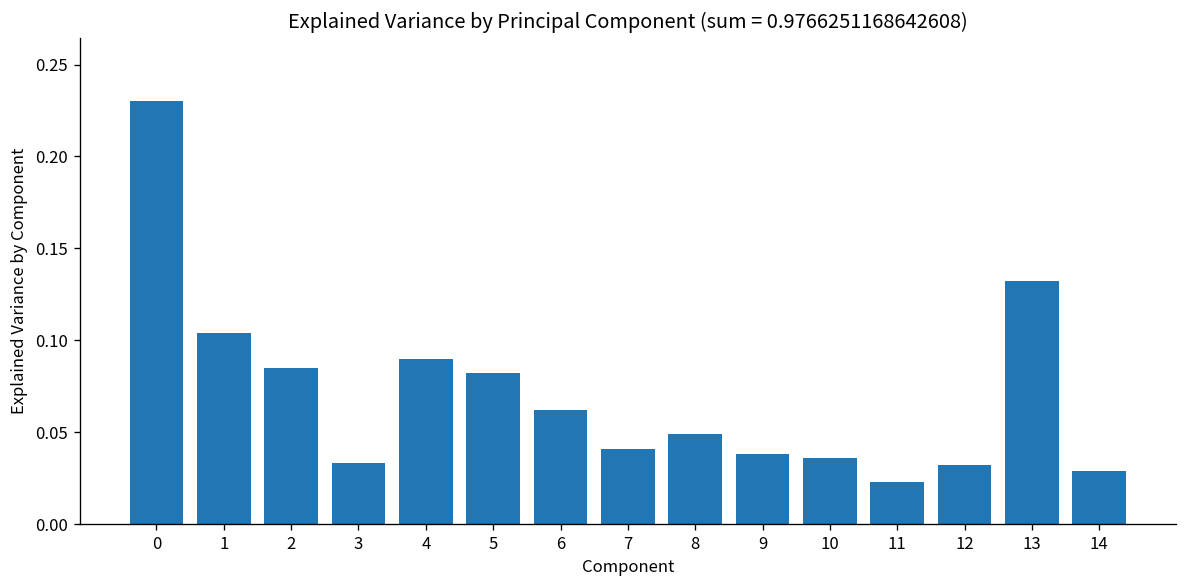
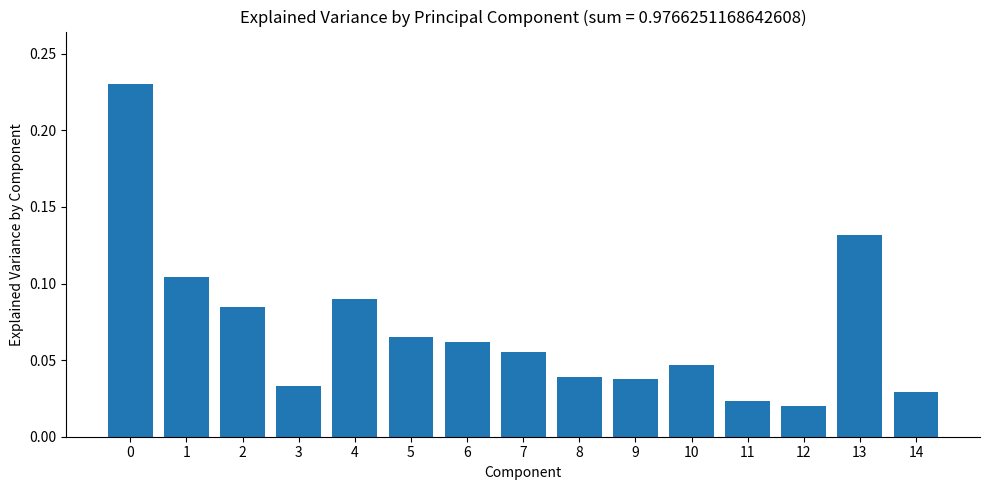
5: 0.082 -> 0.065
7: 0.041 -> 0.055
8: 0.049 -> 0.039
10: 0.036 -> 0.047
12: 0.032 -> 0.020
